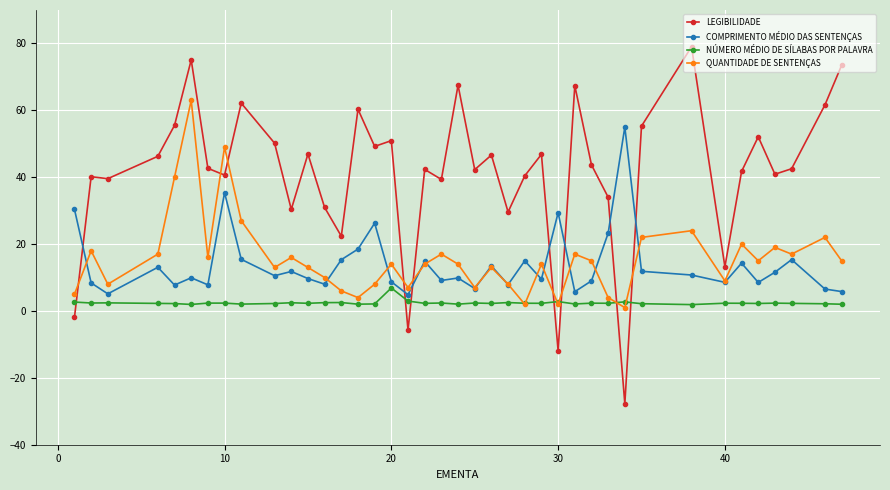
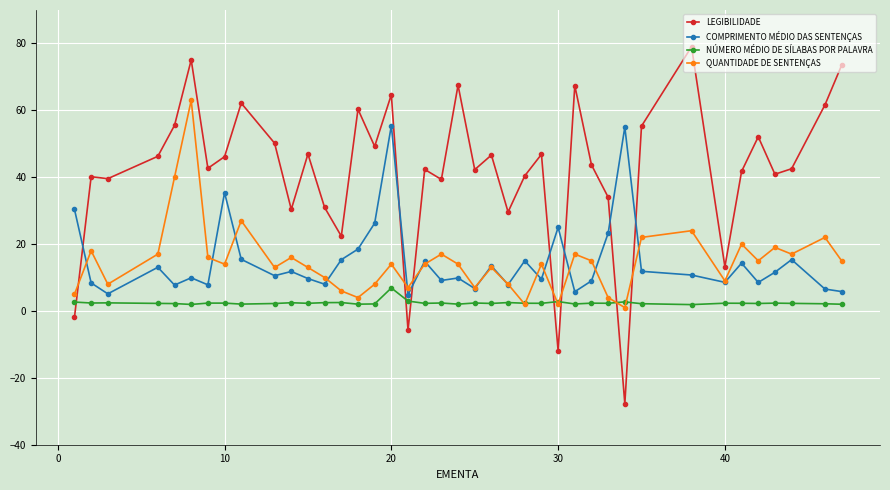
LEGIBILIDADE, 10: 41 -> 46
QUANTIDADE DE SENTENÇAS, 10: 49 -> 14
LEGIBILIDADE, 20: 51 -> 65
COMPRIMENTO MÉDIO DAS SENTENÇAS, 20: 9 -> 55
COMPRIMENTO MÉDIO DAS SENTENÇAS, 30: 29 -> 25
